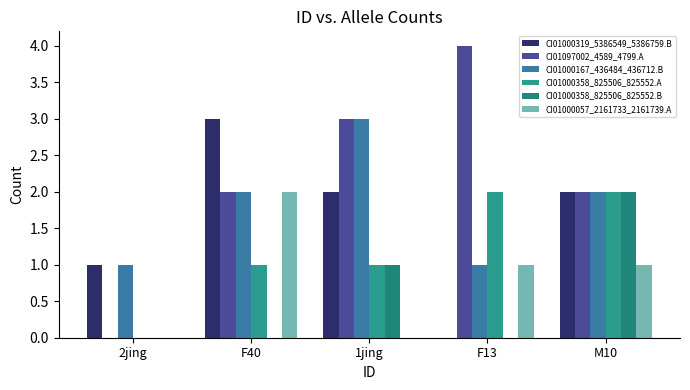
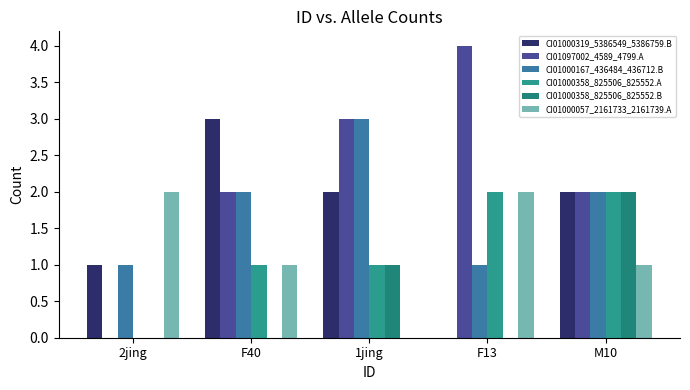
CI01000057_2161733_2161739.A, 2jing: 0 -> 2
CI01000057_2161733_2161739.A, F40: 2 -> 1
CI01000057_2161733_2161739.A, F13: 1 -> 2
